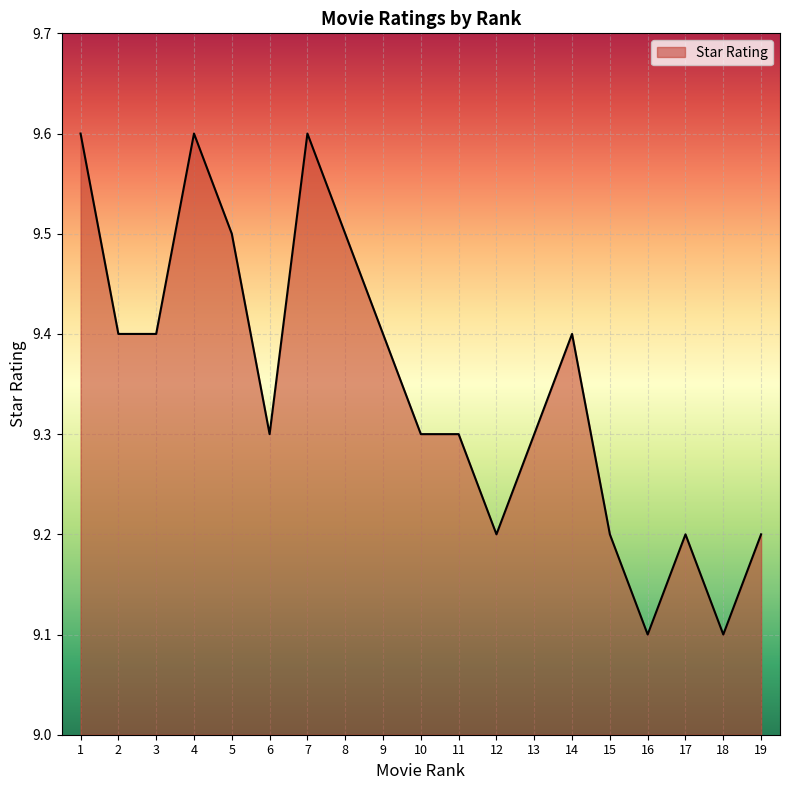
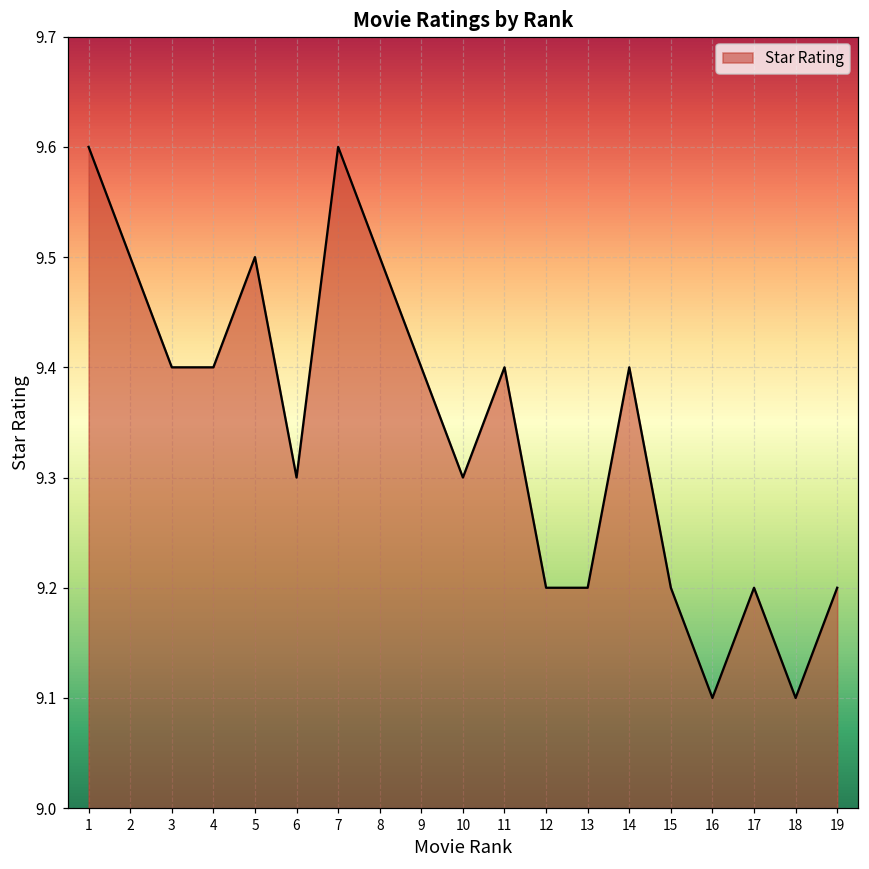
2: 9.4 -> 9.5
4: 9.6 -> 9.4
11: 9.3 -> 9.4
13: 9.3 -> 9.2
